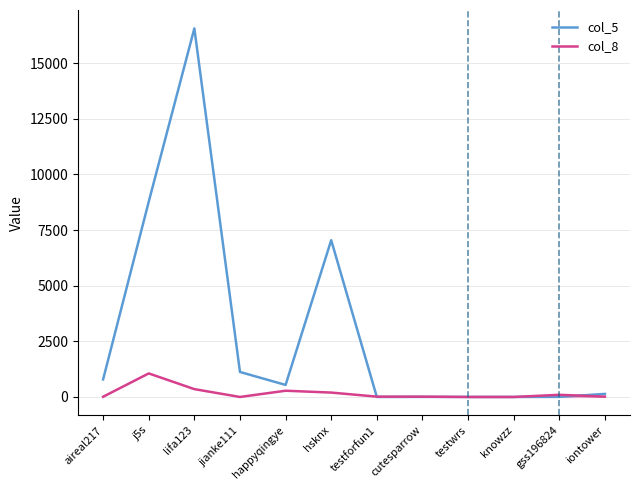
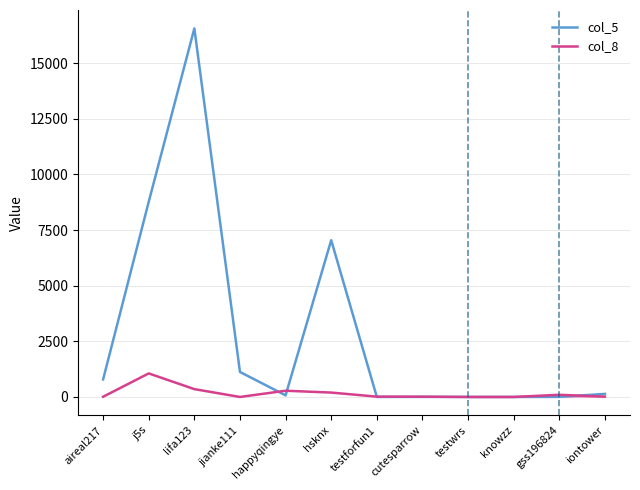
col_5, happyqingye: 500 -> 100
